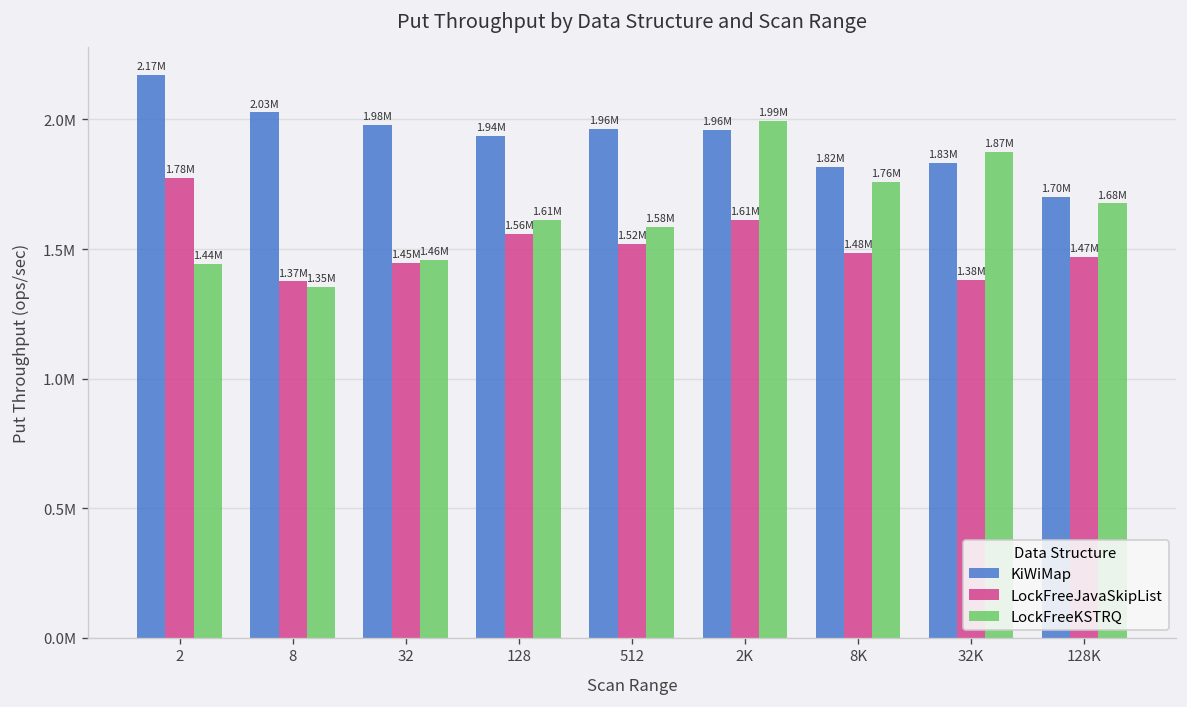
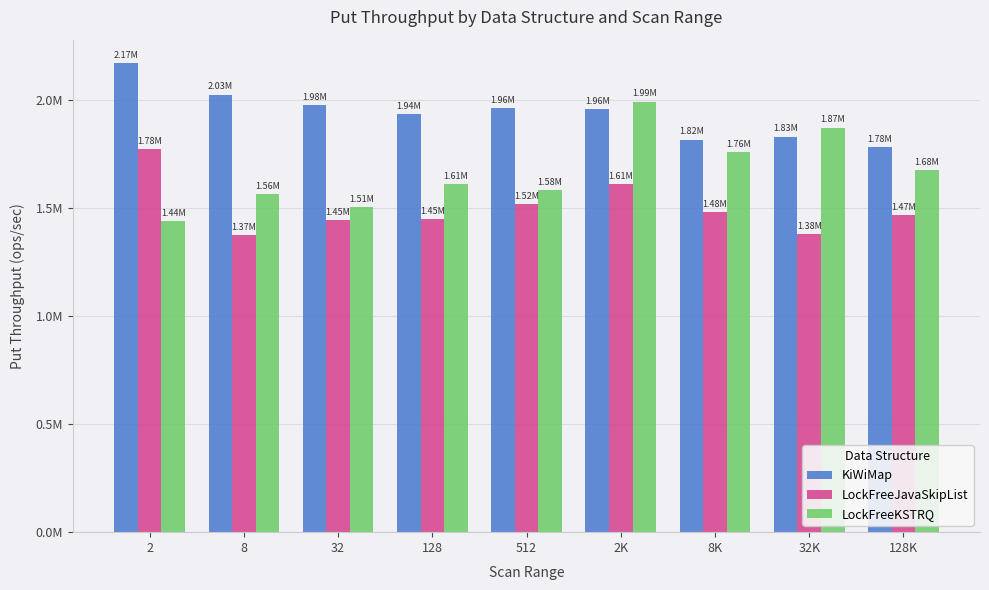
LockFreeKSTRQ, 8: 1.35M -> 1.56M
LockFreeKSTRQ, 32: 1.46M -> 1.51M
LockFreeJavaSkipList, 128: 1.56M -> 1.45M
KiWiMap, 128K: 1.70M -> 1.78M
